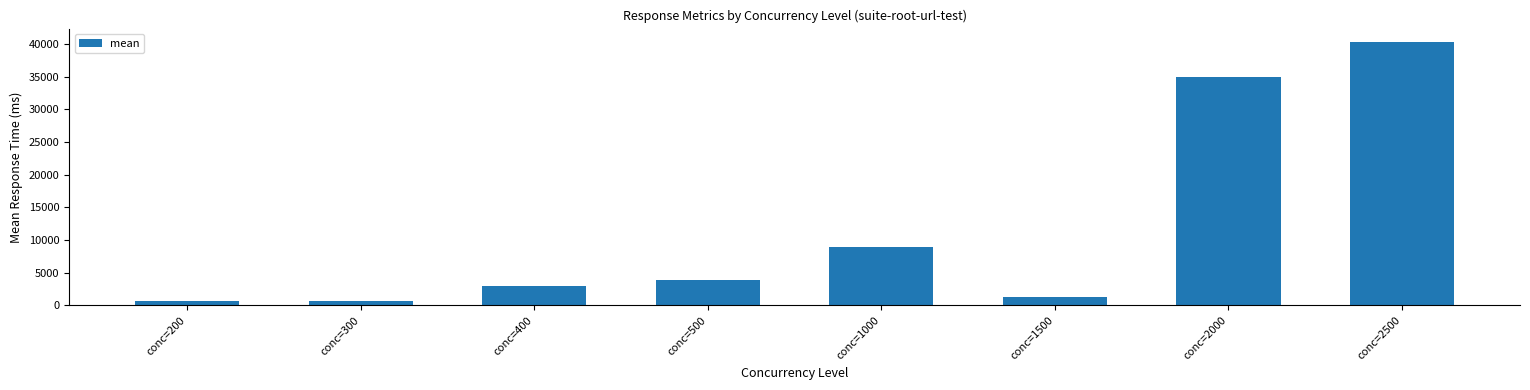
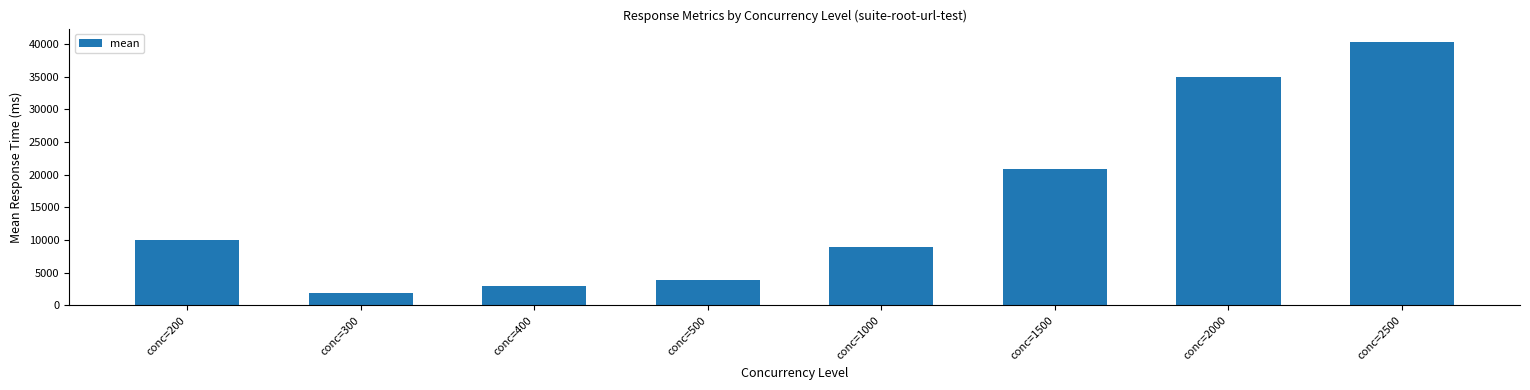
conc=200: 1000 -> 10000
conc=300: 1000 -> 2000
conc=1500: 1000 -> 21000
